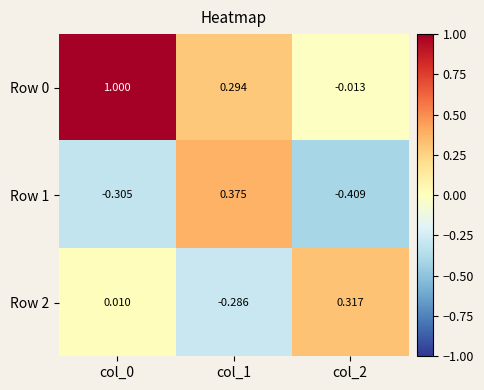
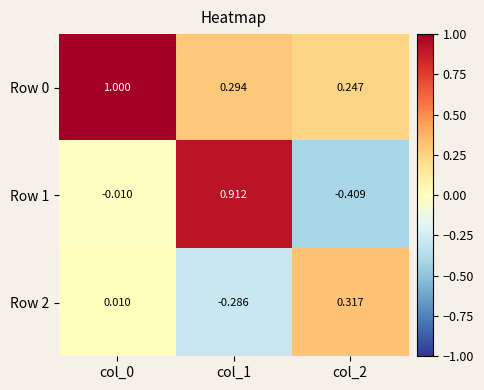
Row 0, col_2: -0.013 -> 0.247
Row 1, col_0: -0.305 -> -0.010
Row 1, col_1: 0.375 -> 0.912
